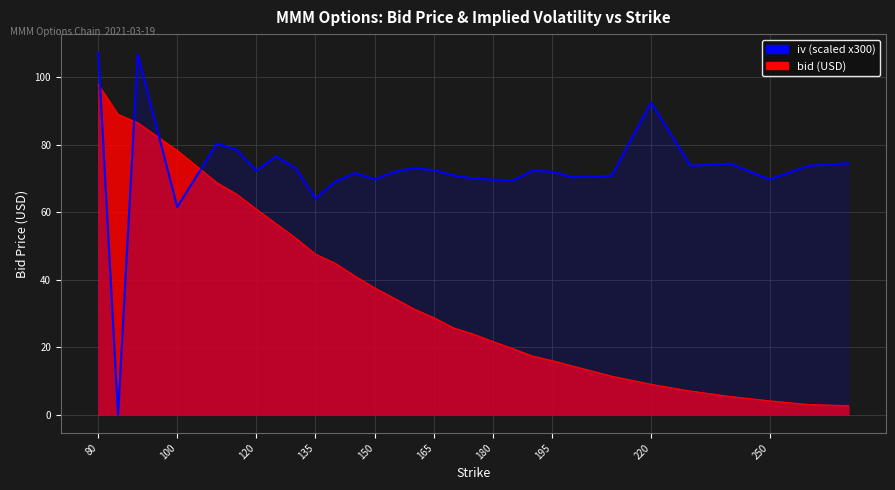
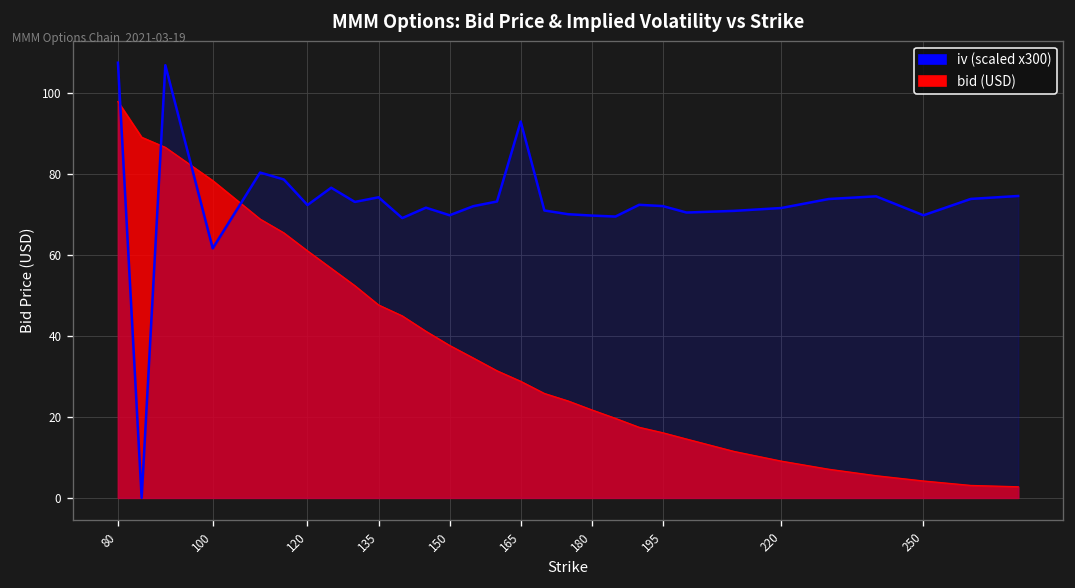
iv (scaled x300), 135: 64 -> 74
iv (scaled x300), 165: 72 -> 93
iv (scaled x300), 220: 92 -> 72
